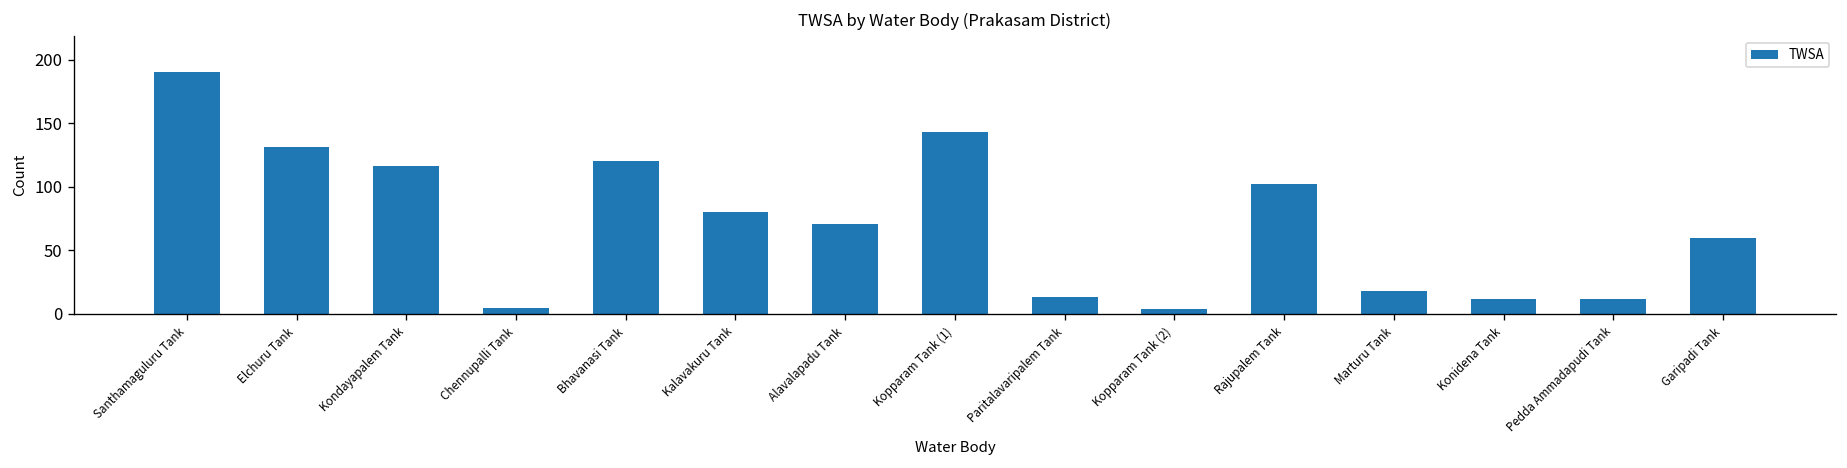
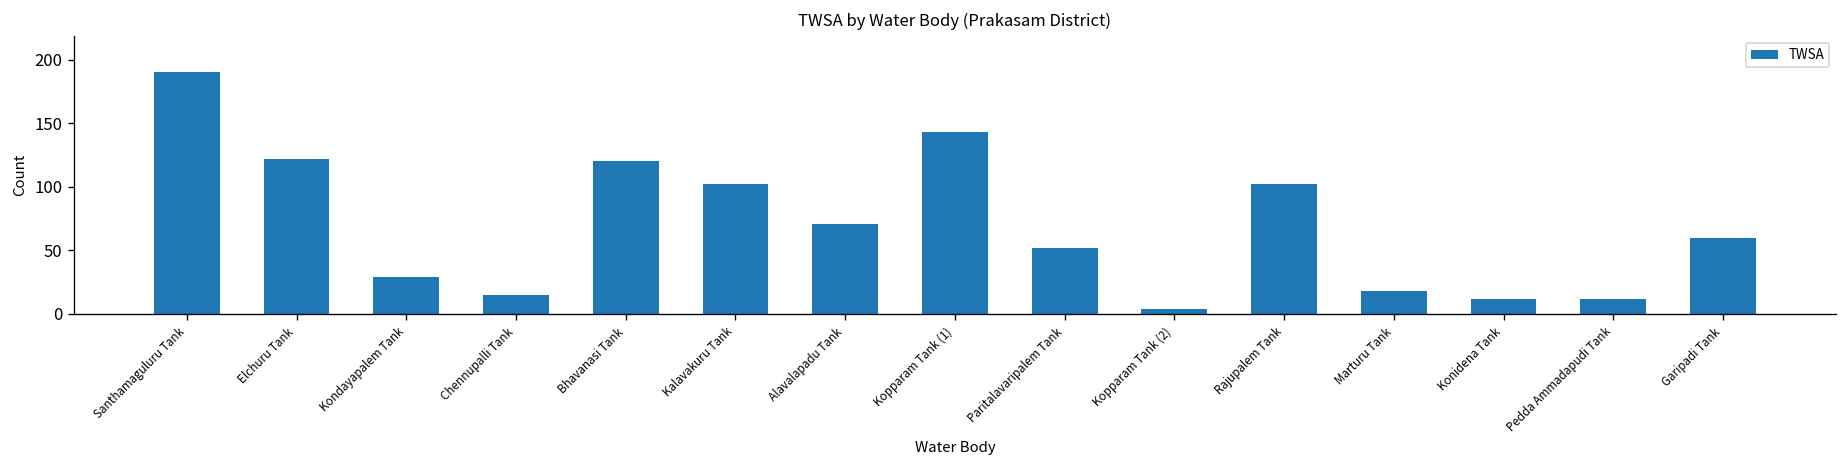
Elchuru Tank: 131 -> 122
Kondayapalem Tank: 116 -> 29
Chennupalli Tank: 5 -> 15
Kalavakuru Tank: 80 -> 102
Paritalavaripalem Tank: 13 -> 52
